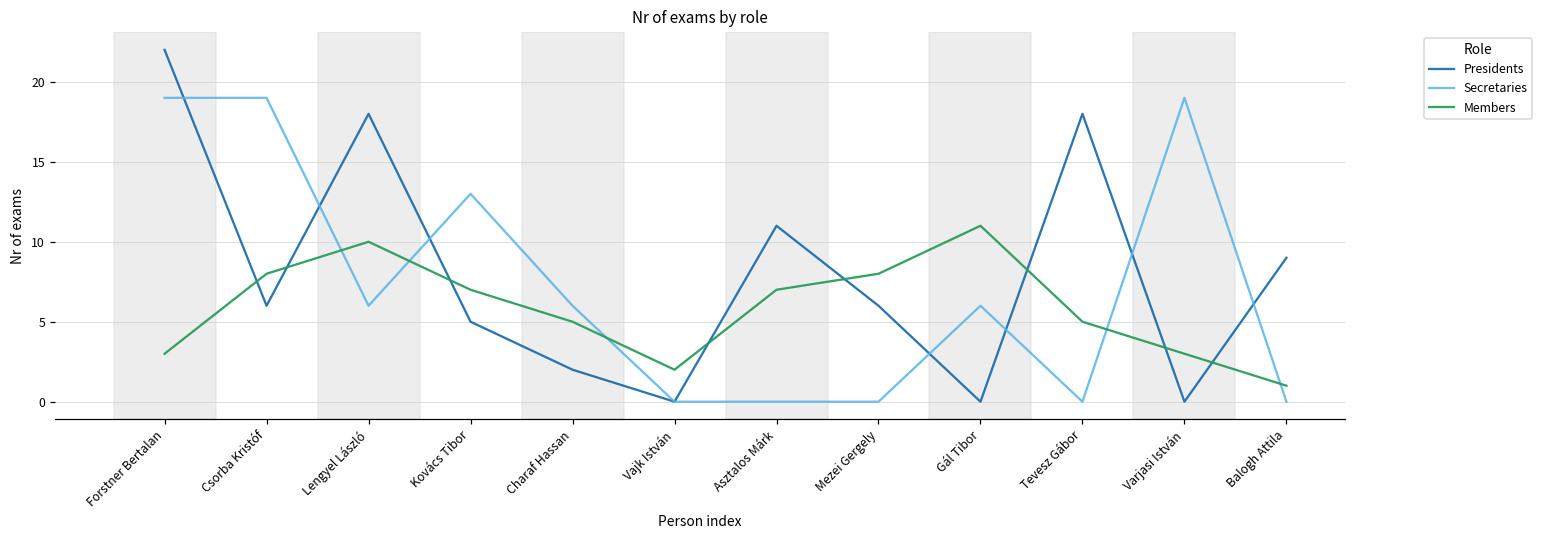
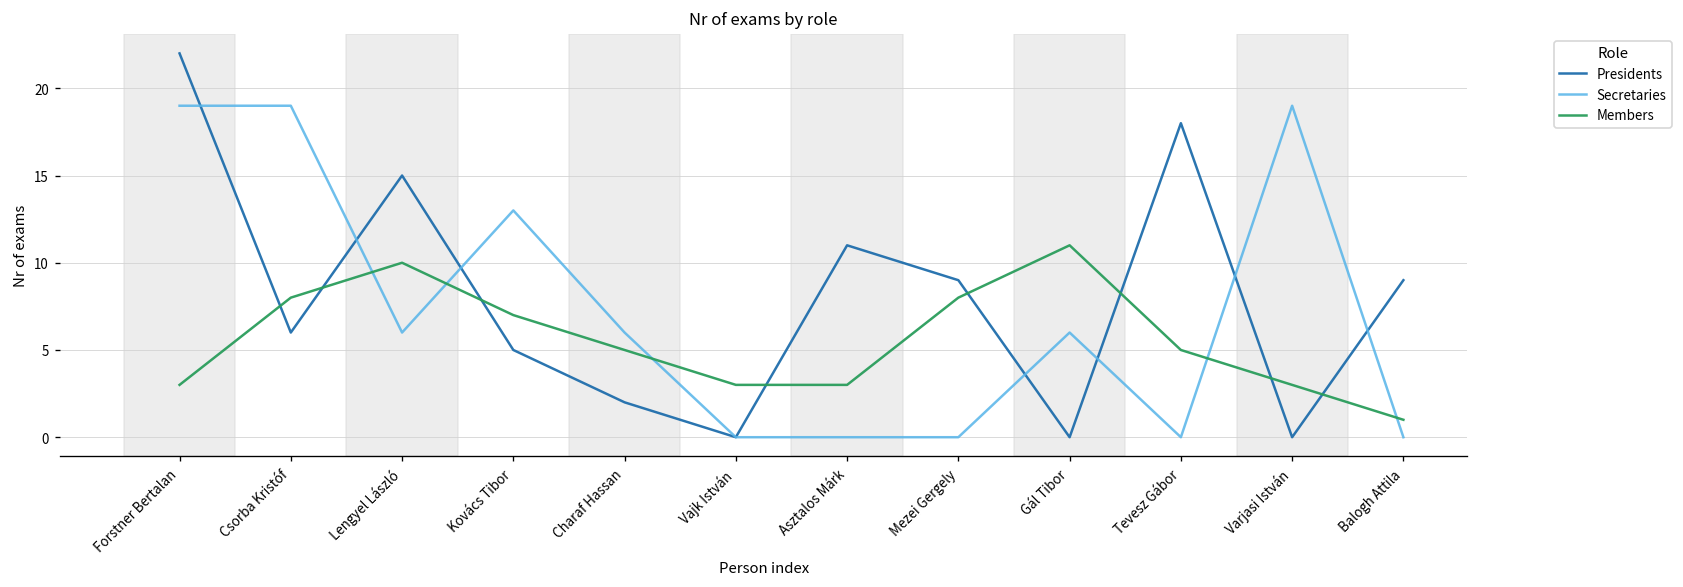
Presidents, Lengyel László: 18 -> 15
Members, Vajk István: 2 -> 3
Members, Asztalos Márk: 7 -> 3
Presidents, Mezei Gergely: 6 -> 9
